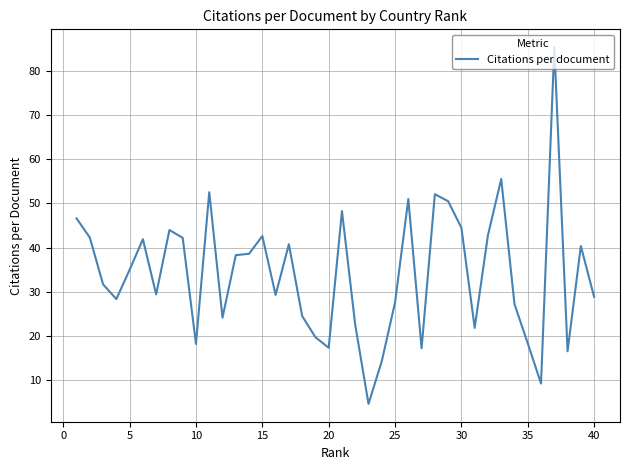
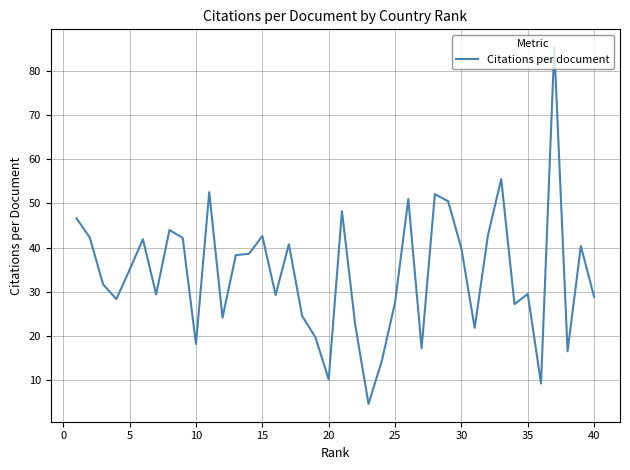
20: 17 -> 10
30: 45 -> 40
35: 18 -> 30
